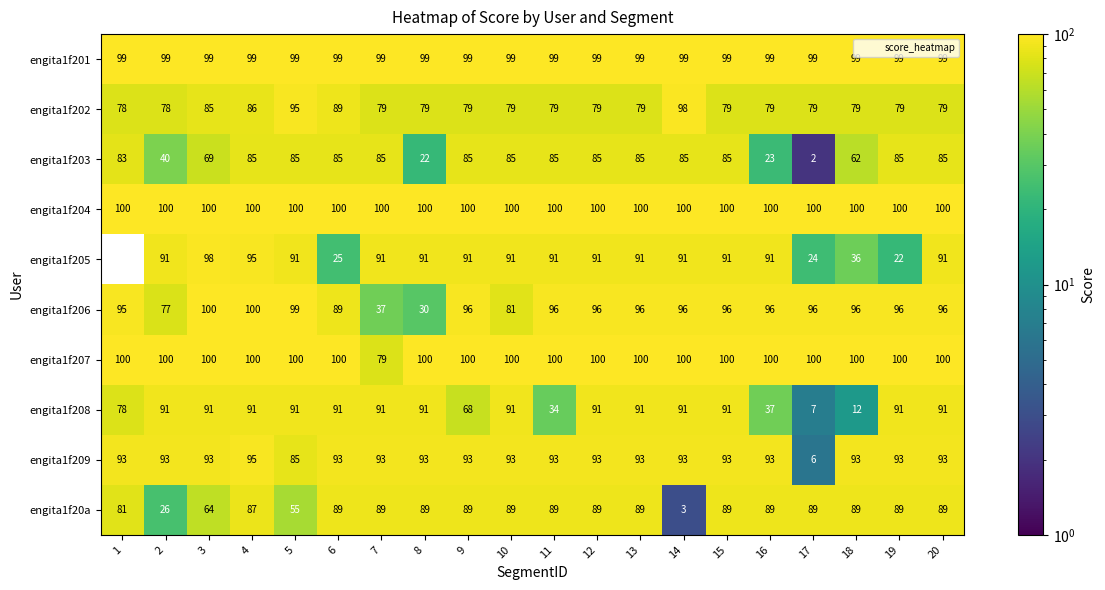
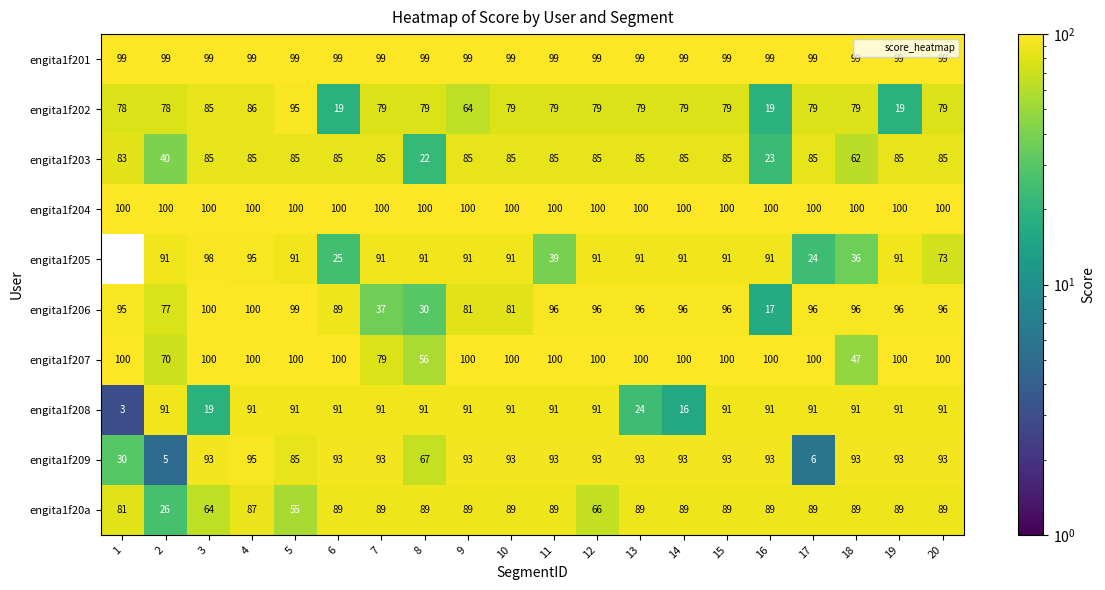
engita1f202, 6: 89 -> 19
engita1f202, 9: 79 -> 64
engita1f202, 14: 98 -> 79
engita1f202, 16: 79 -> 19
engita1f202, 19: 79 -> 19
engita1f203, 3: 69 -> 85
engita1f203, 17: 2 -> 85
engita1f205, 11: 91 -> 39
engita1f205, 19: 22 -> 91
engita1f205, 20: 91 -> 73
engita1f206, 9: 96 -> 81
engita1f206, 16: 96 -> 17
engita1f207, 2: 100 -> 70
engita1f207, 8: 100 -> 56
engita1f207, 18: 100 -> 47
engita1f208, 1: 78 -> 3
engita1f208, 3: 91 -> 19
engita1f208, 9: 68 -> 91
engita1f208, 11: 34 -> 91
engita1f208, 13: 91 -> 24
engita1f208, 14: 91 -> 16
engita1f208, 16: 37 -> 91
engita1f208, 17: 7 -> 91
engita1f208, 18: 12 -> 91
engita1f209, 1: 93 -> 30
engita1f209, 2: 93 -> 5
engita1f209, 8: 93 -> 67
engita1f20a, 12: 89 -> 66
engita1f20a, 14: 3 -> 89
